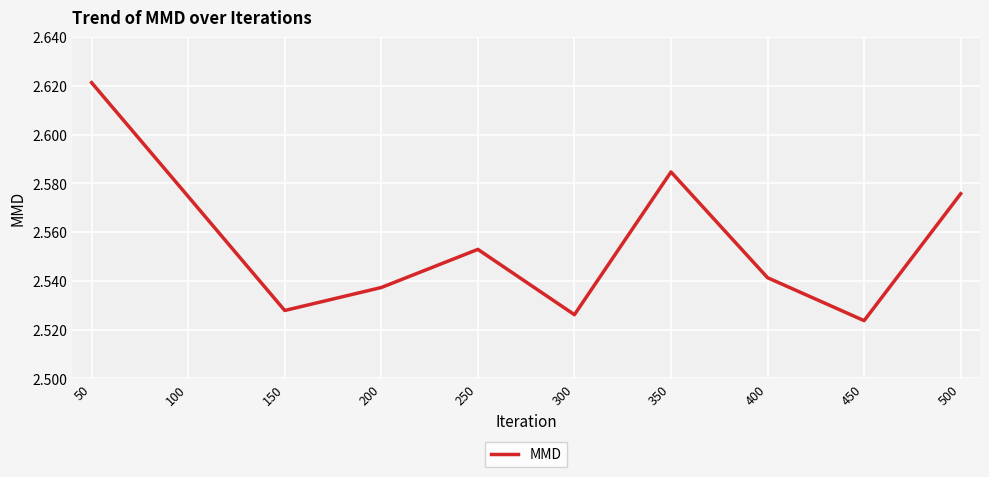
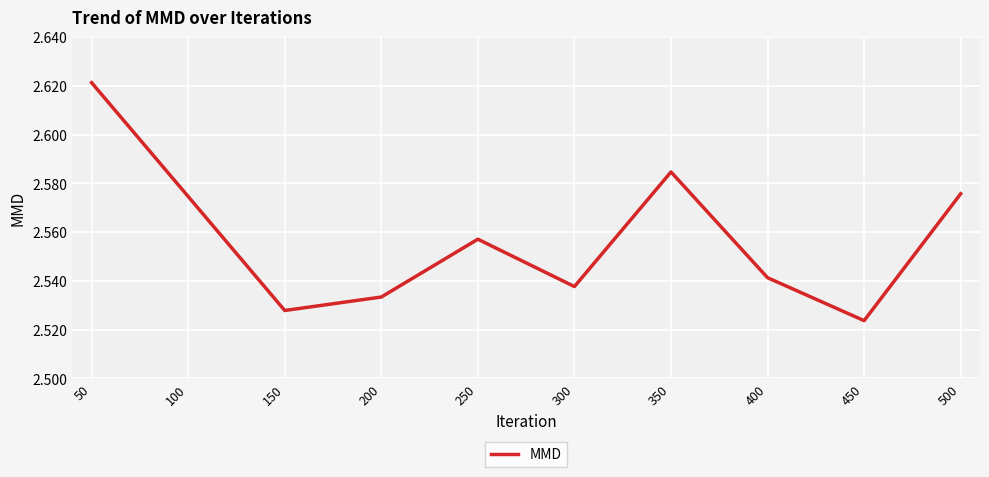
200: 2.537 -> 2.533
250: 2.553 -> 2.557
300: 2.526 -> 2.538
